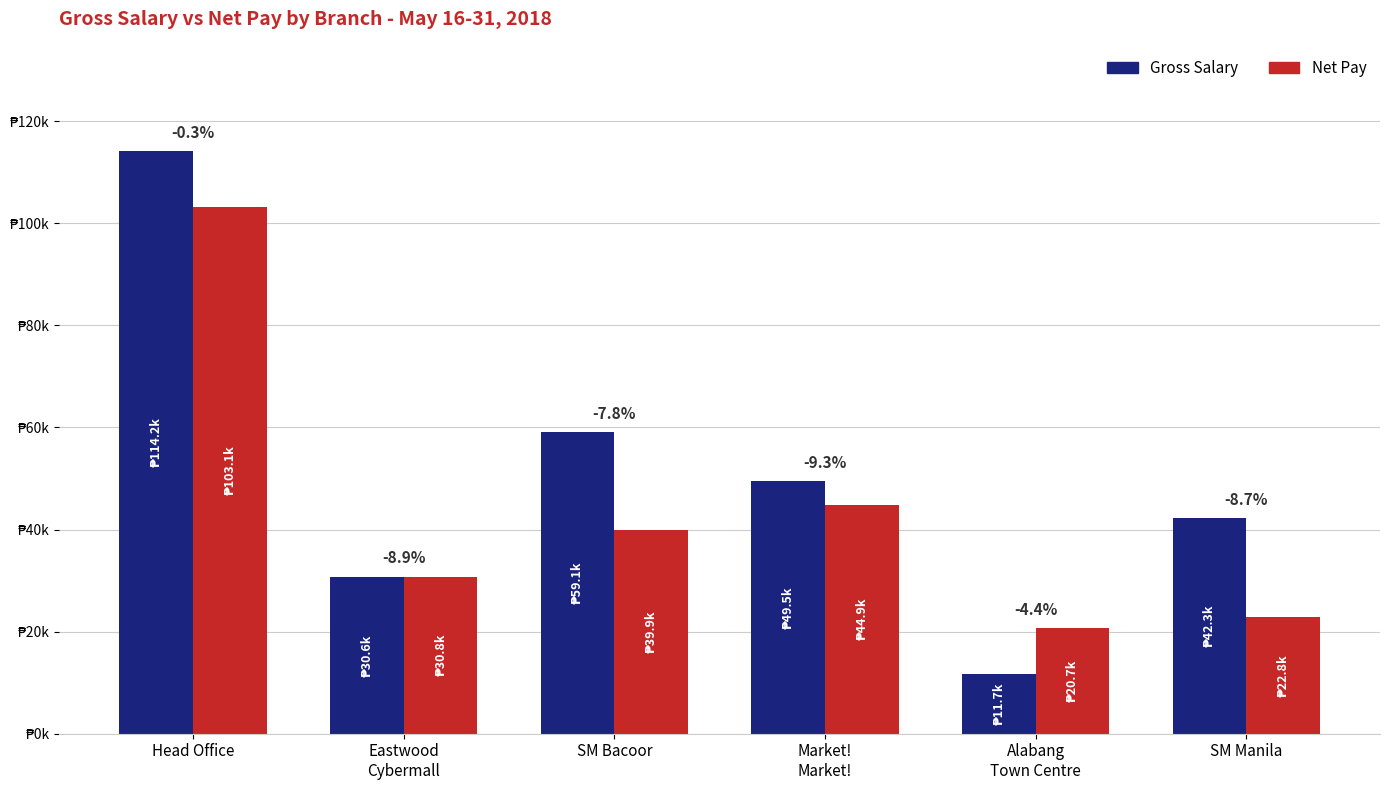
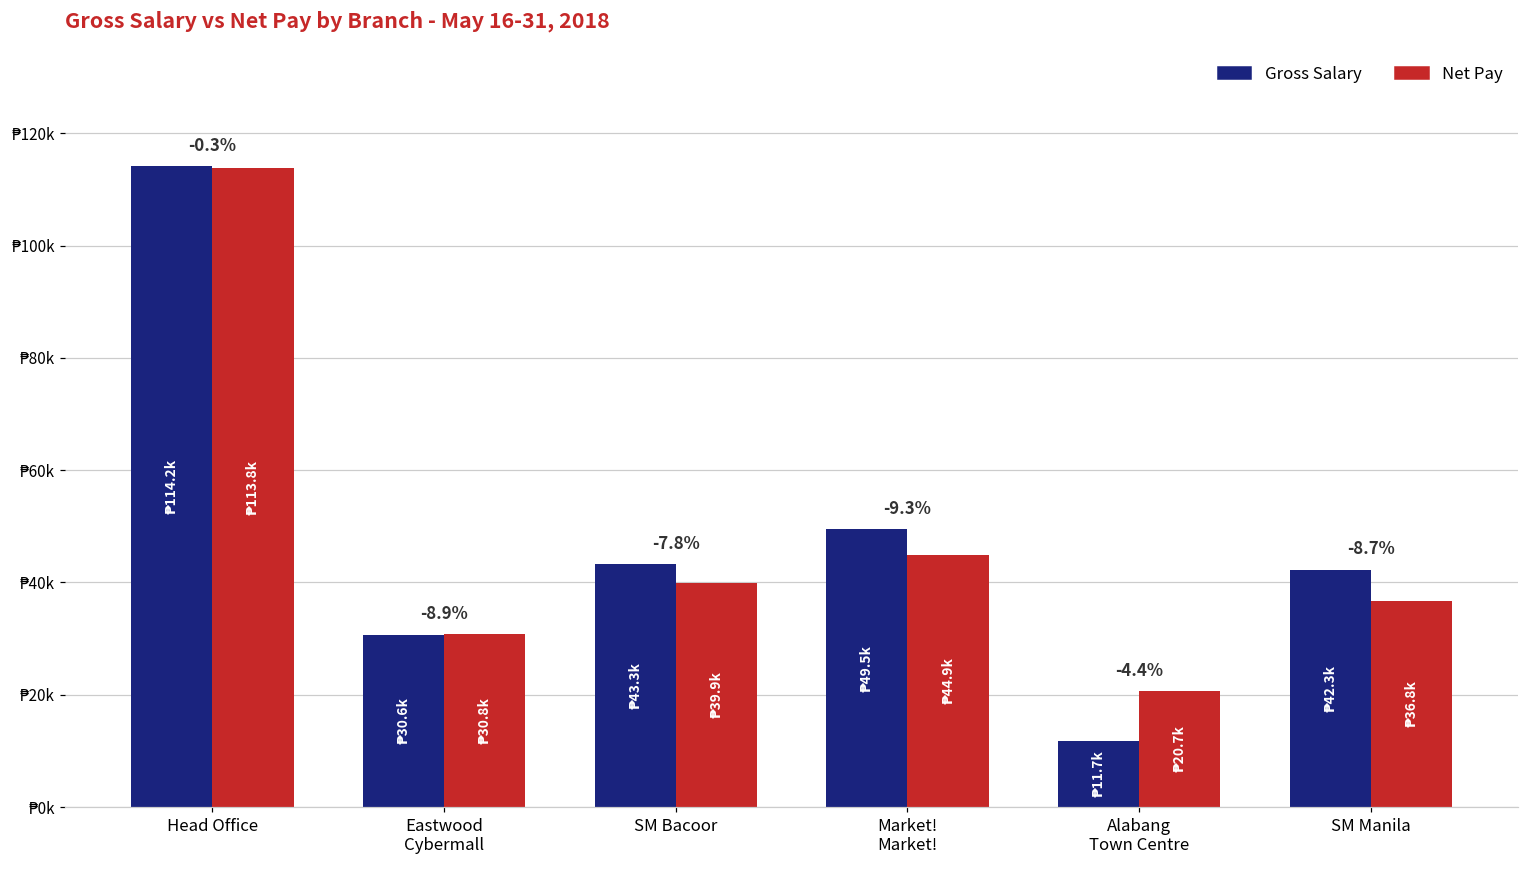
Net Pay, Head Office: 103.1k -> 113.8k
Gross Salary, SM Bacoor: 59.1k -> 43.3k
Net Pay, SM Manila: 22.8k -> 36.8k
